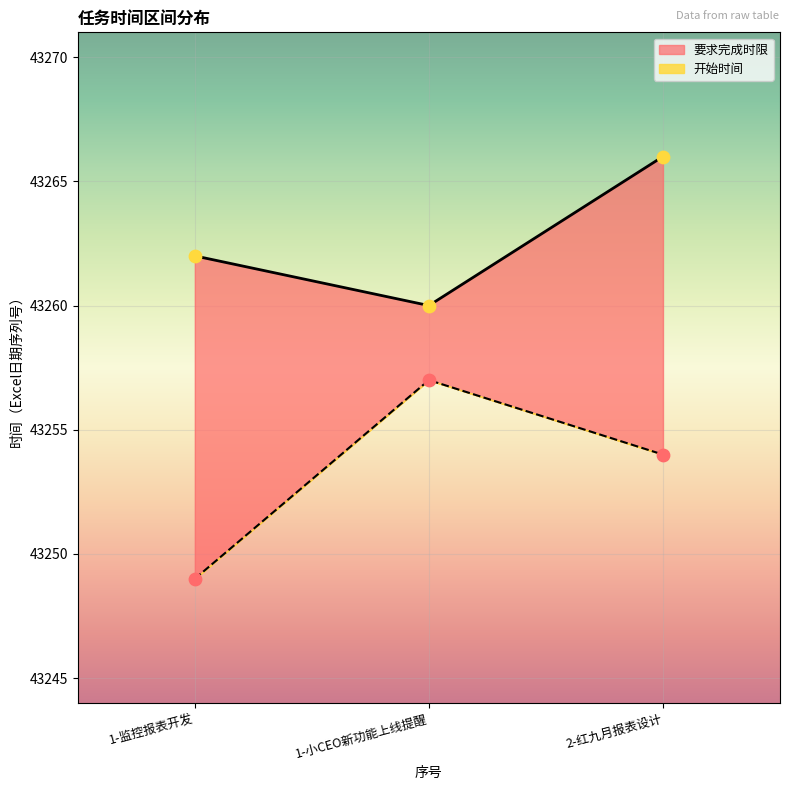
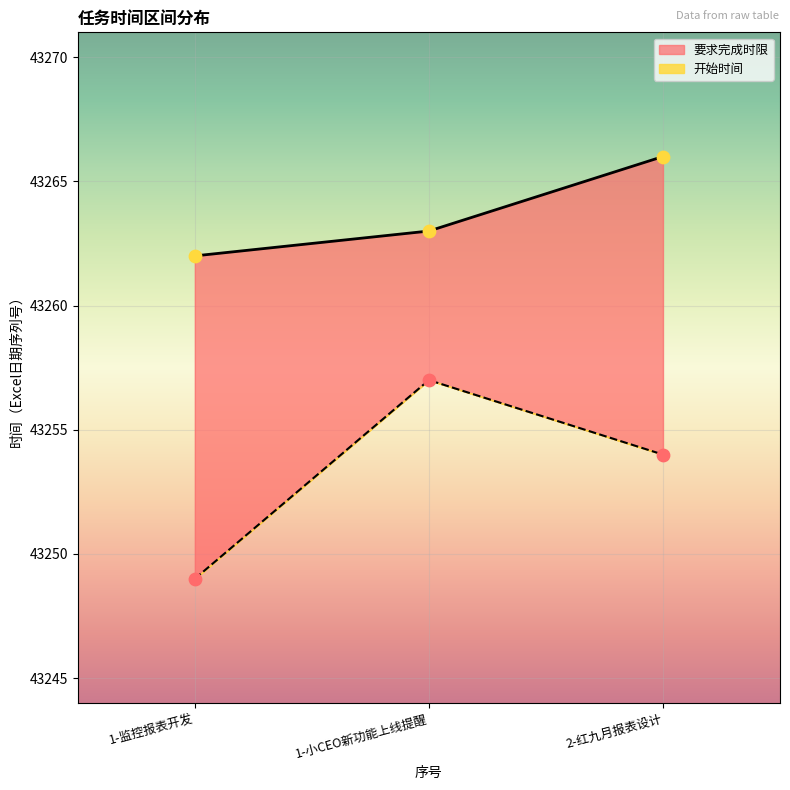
要求完成时限, 1-小CEO新功能上线提醒: 43260 -> 43263
